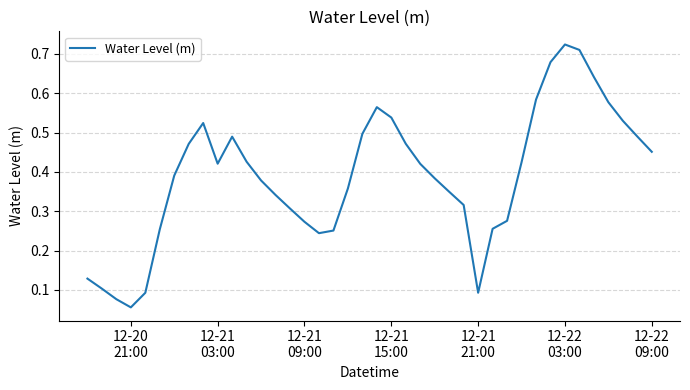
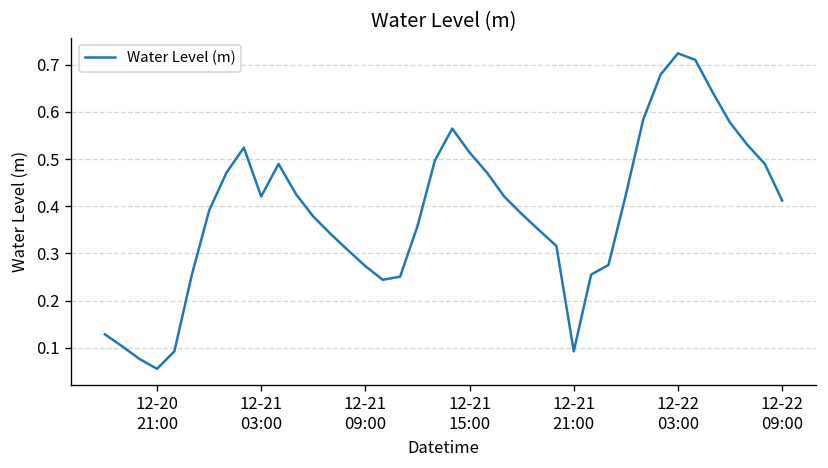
12-21 15:00: 0.54 -> 0.51
12-22 09:00: 0.45 -> 0.41
